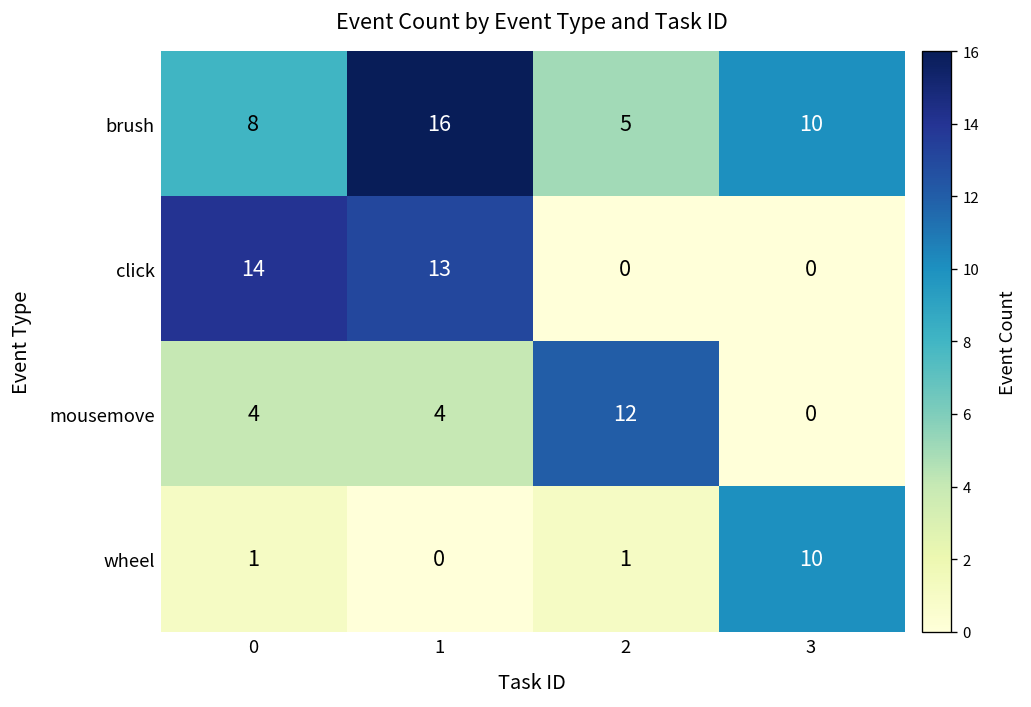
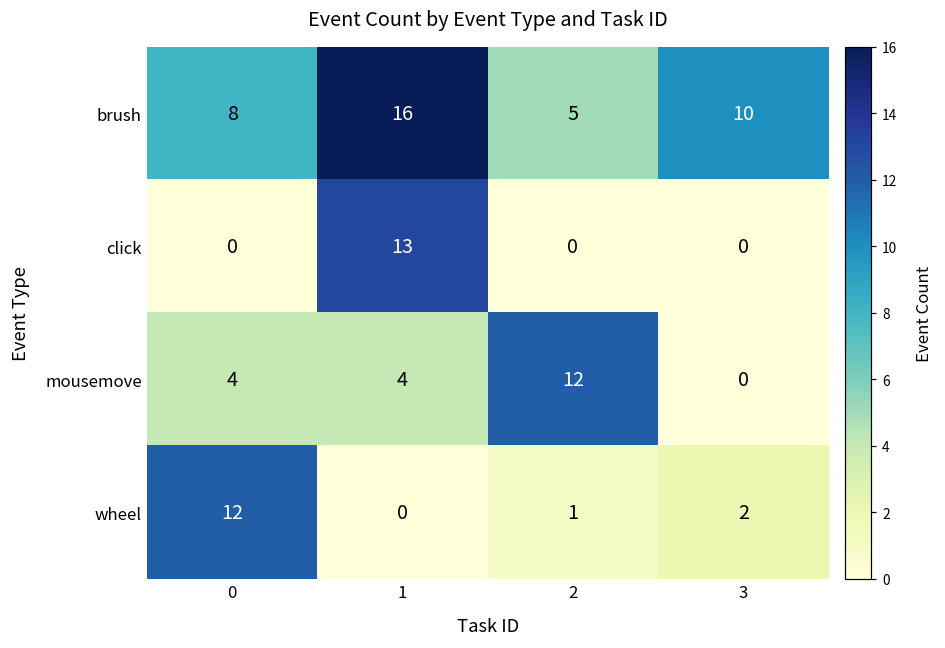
click, 0: 14 -> 0
wheel, 0: 1 -> 12
wheel, 3: 10 -> 2
